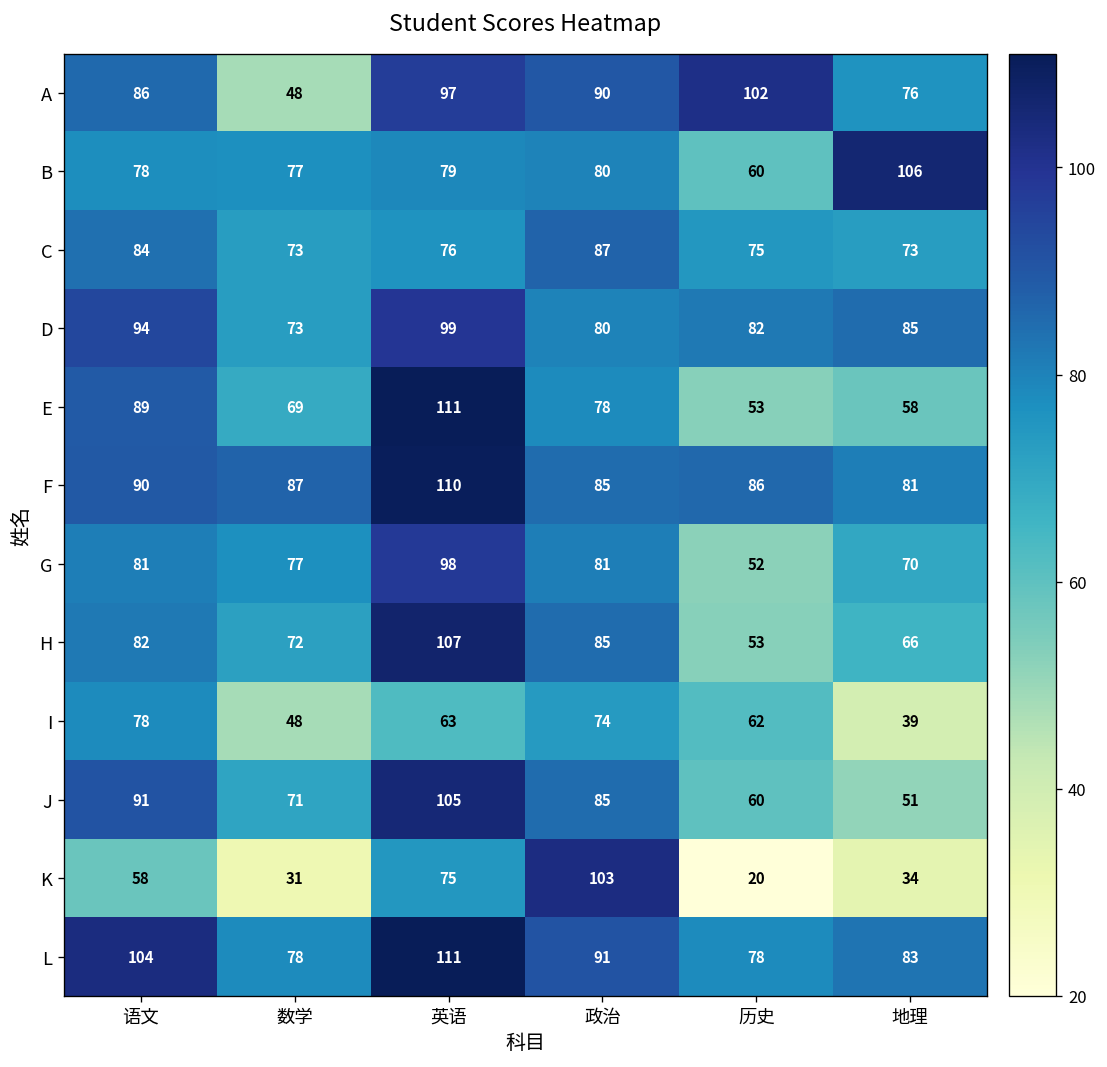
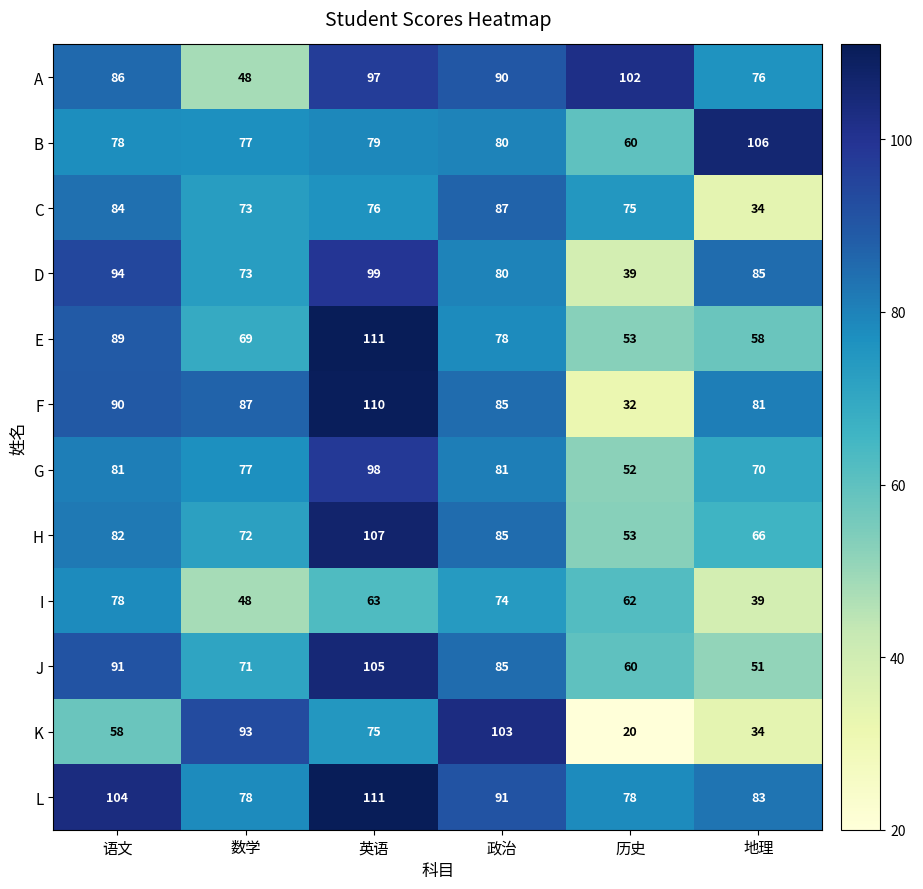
C, 地理: 73 -> 34
D, 历史: 82 -> 39
F, 历史: 86 -> 32
K, 数学: 31 -> 93
